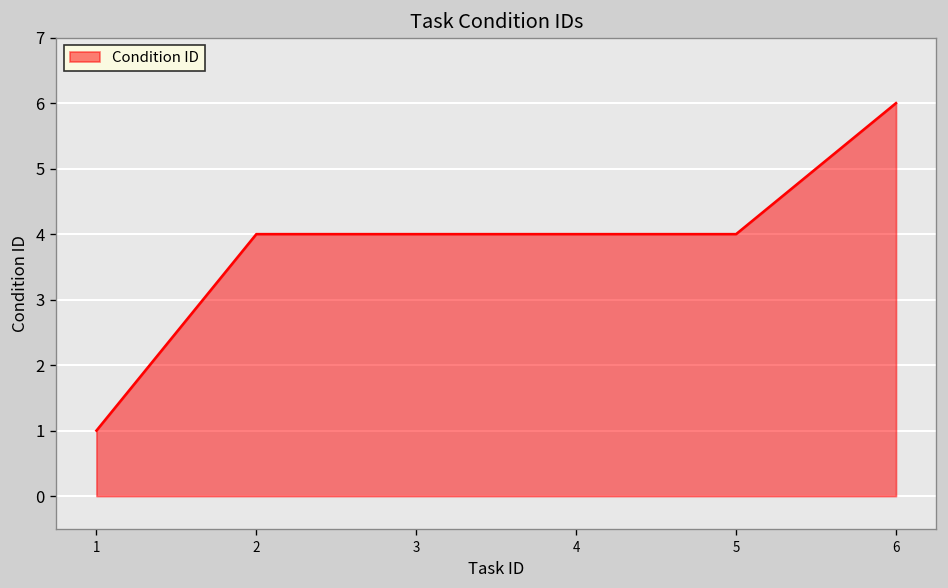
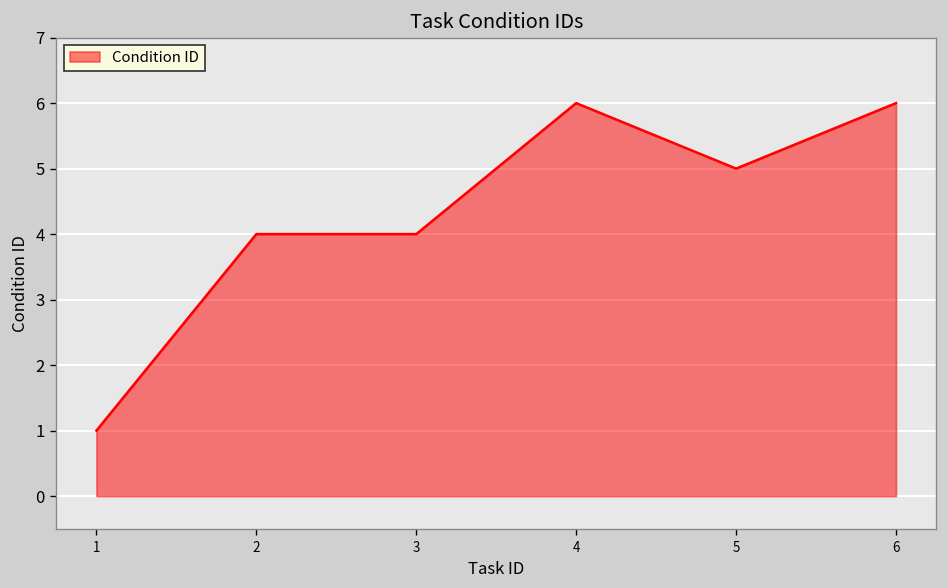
4: 4 -> 6
5: 4 -> 5
